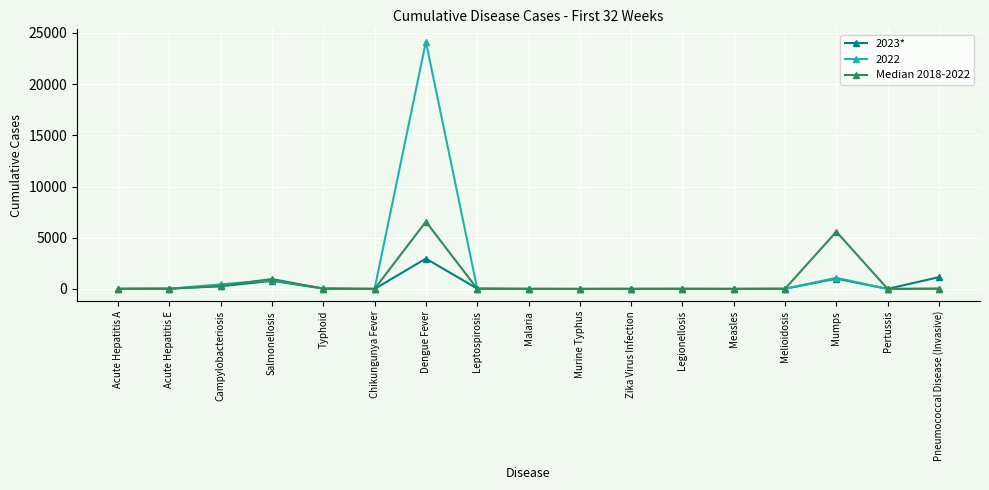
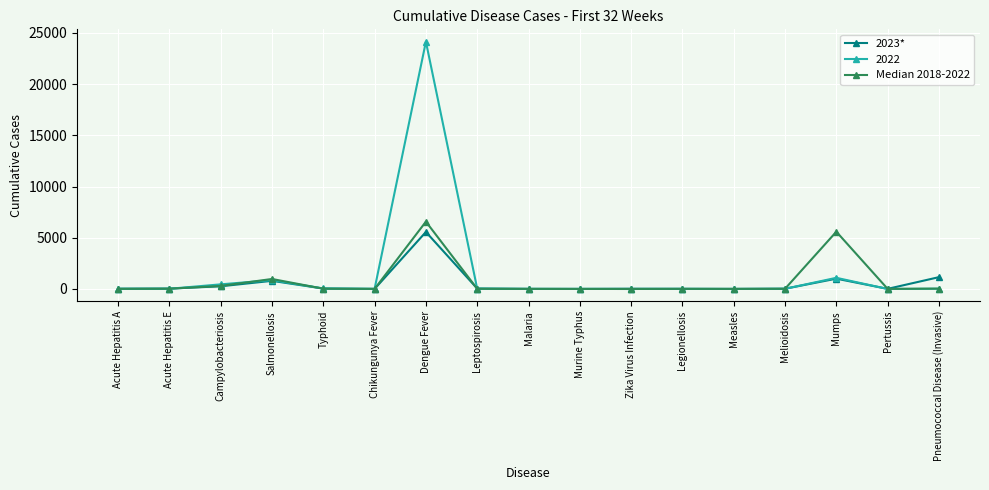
2023*, Dengue Fever: 3000 -> 5600
